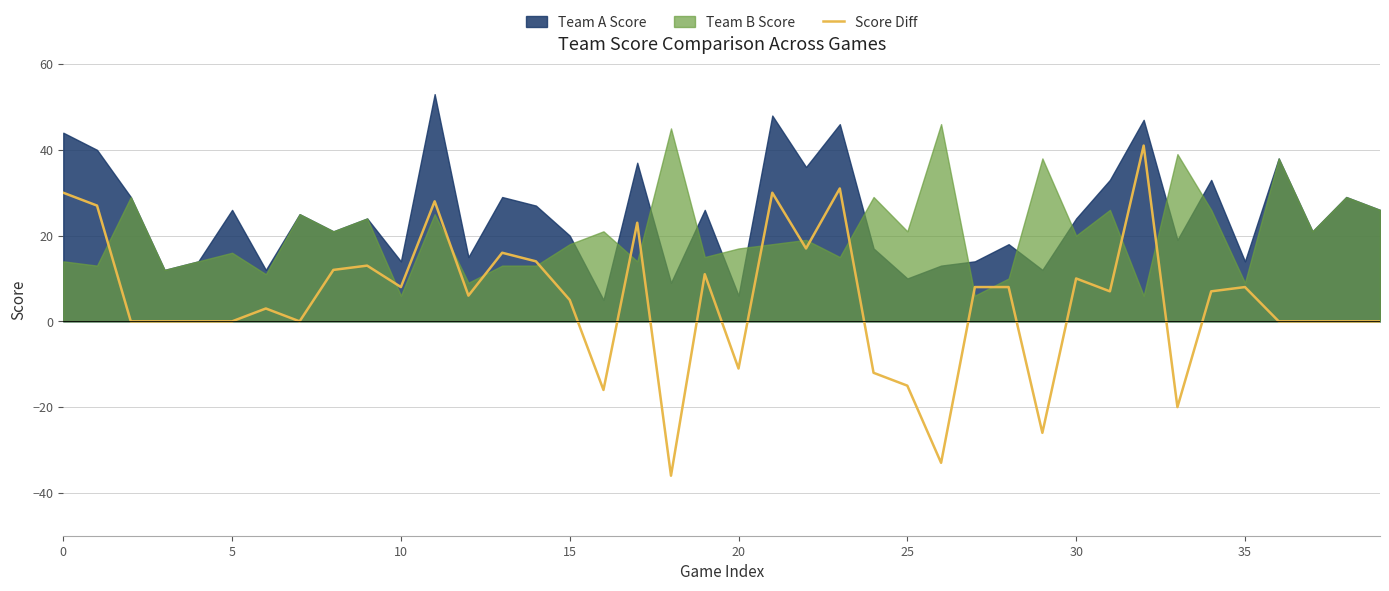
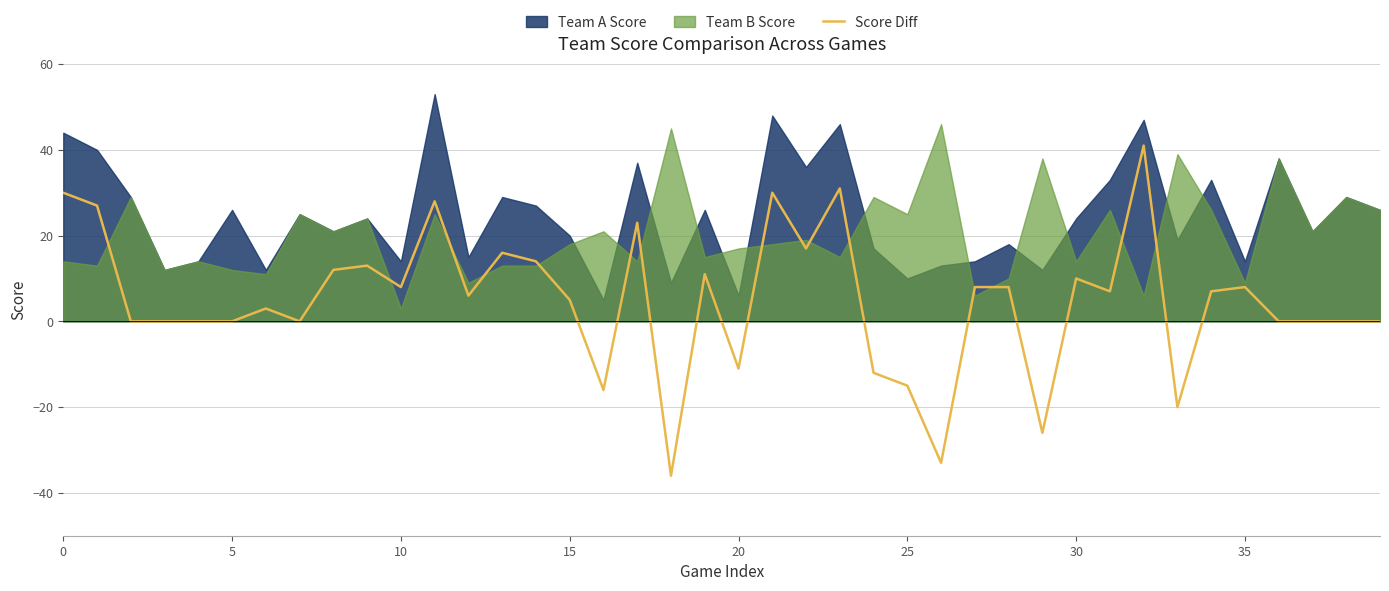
Team B Score, 5: 16 -> 12
Team B Score, 10: 6 -> 3
Team B Score, 25: 21 -> 25
Team B Score, 30: 20 -> 14
